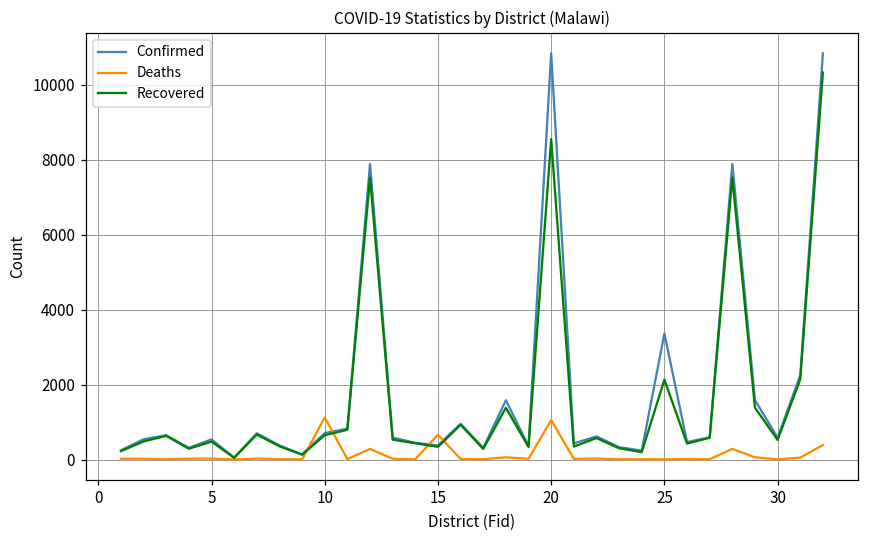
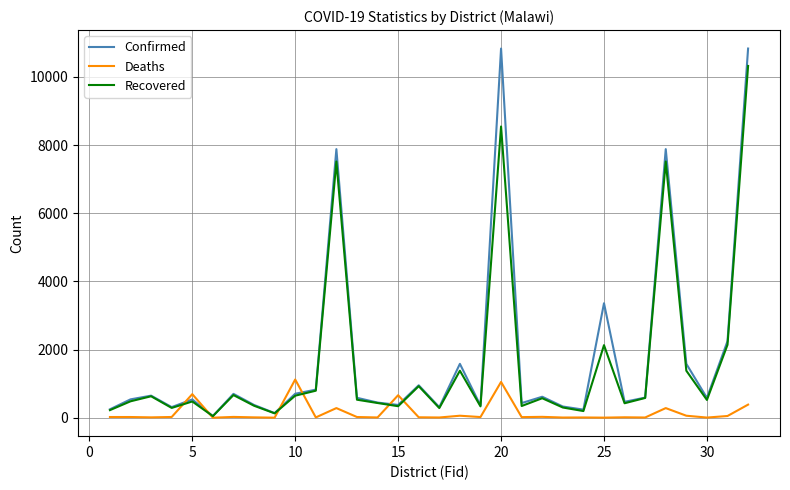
Deaths, 5: 0 -> 700
